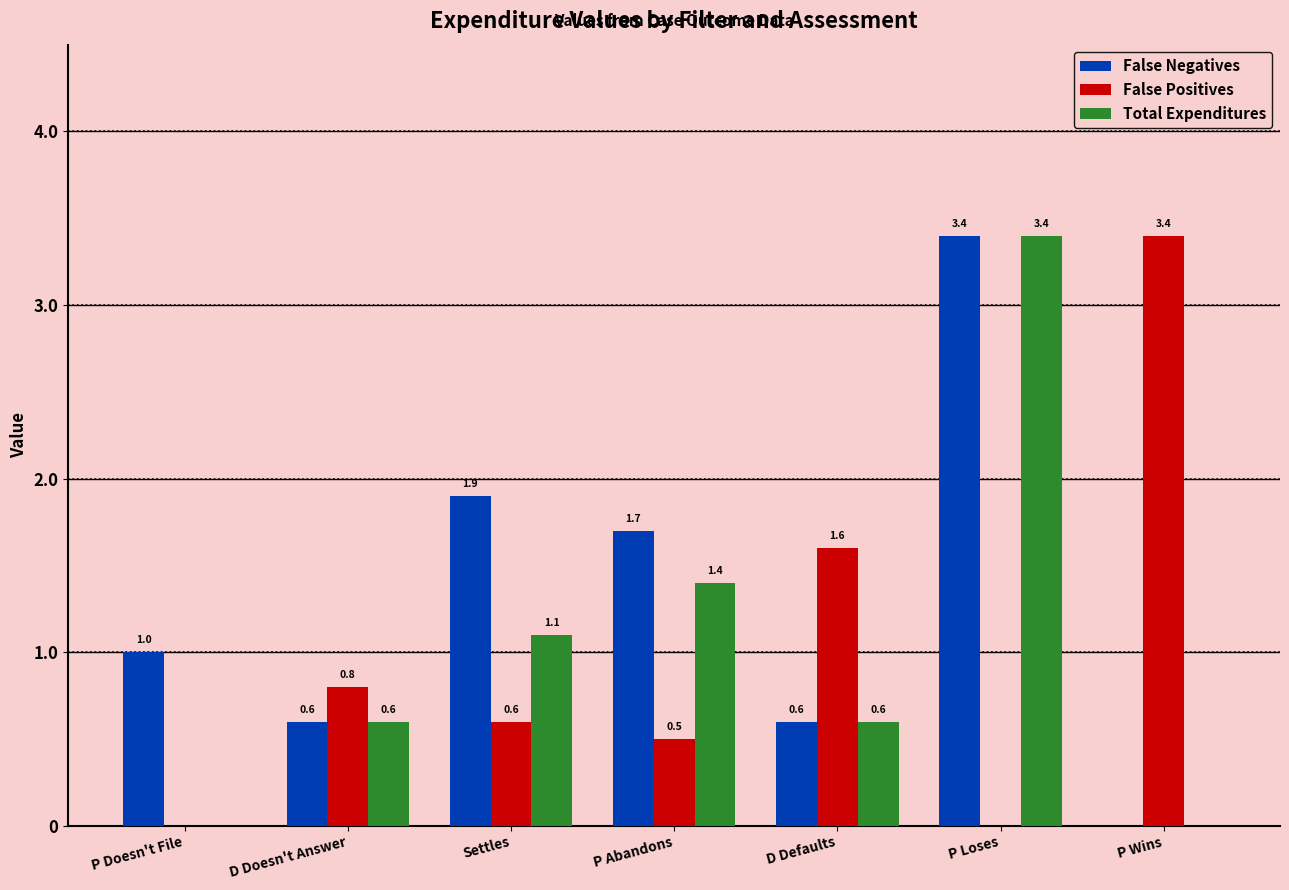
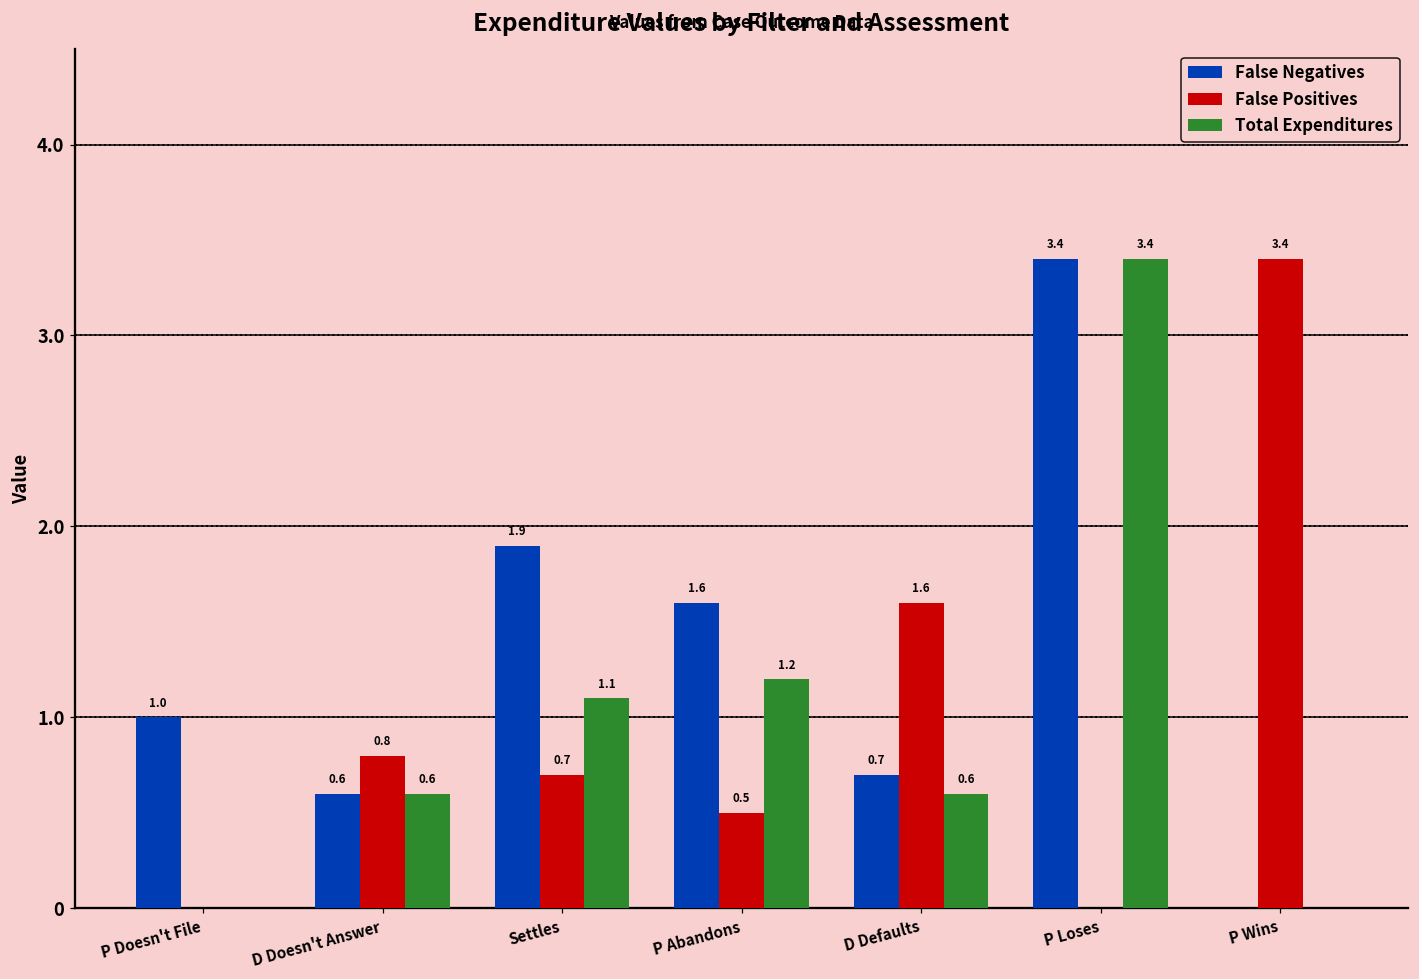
False Positives, Settles: 0.6 -> 0.7
False Negatives, P Abandons: 1.7 -> 1.6
Total Expenditures, P Abandons: 1.4 -> 1.2
False Negatives, D Defaults: 0.6 -> 0.7
